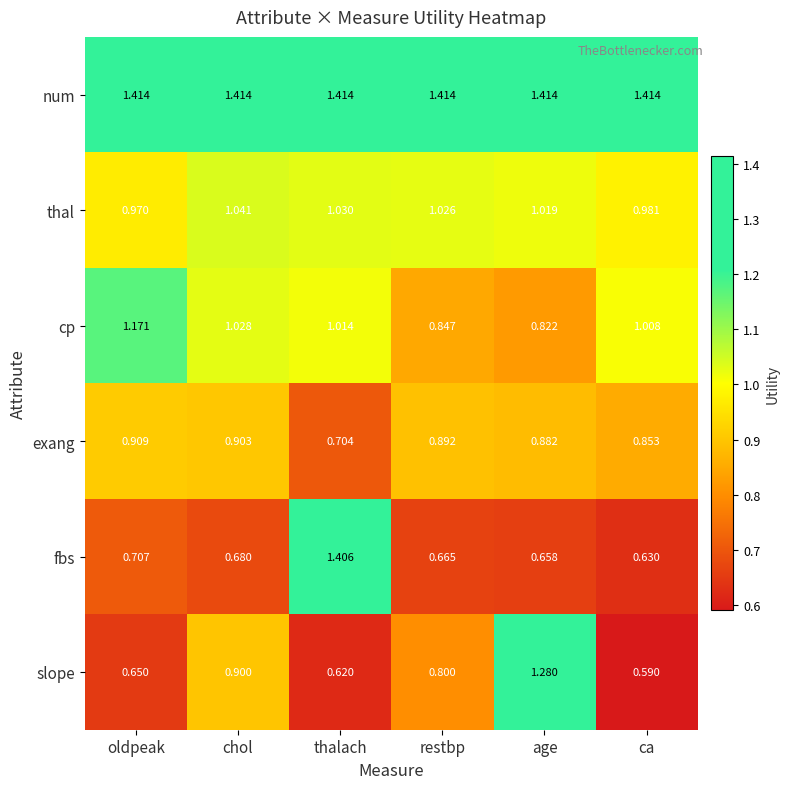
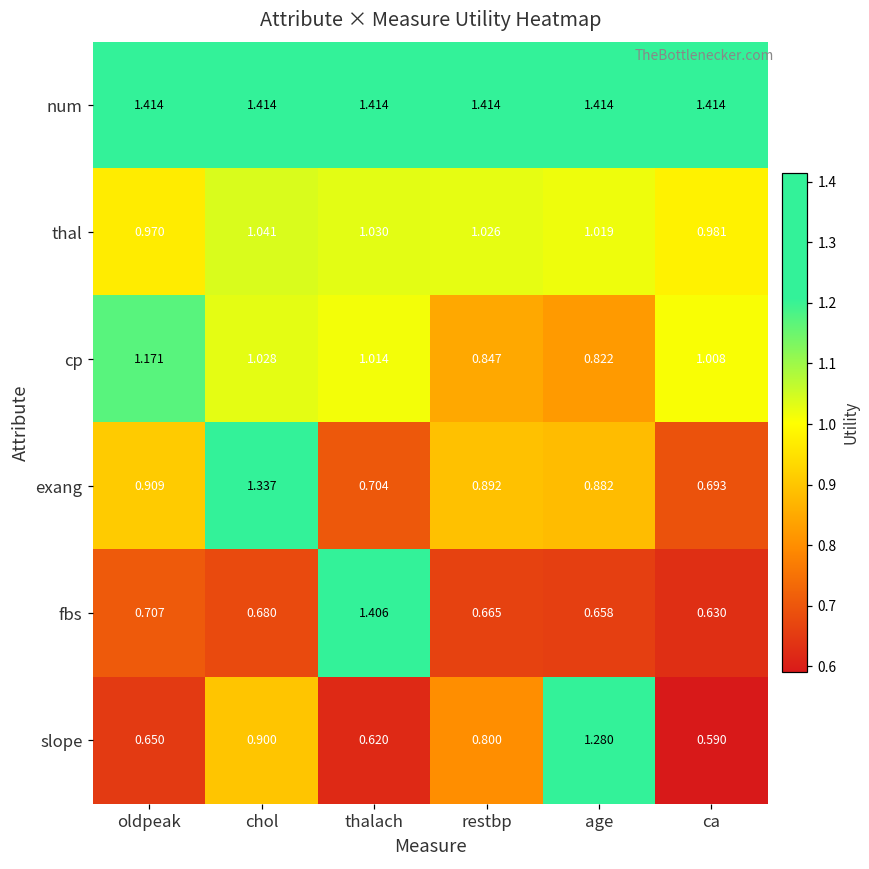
exang, chol: 0.903 -> 1.337
exang, ca: 0.853 -> 0.693
